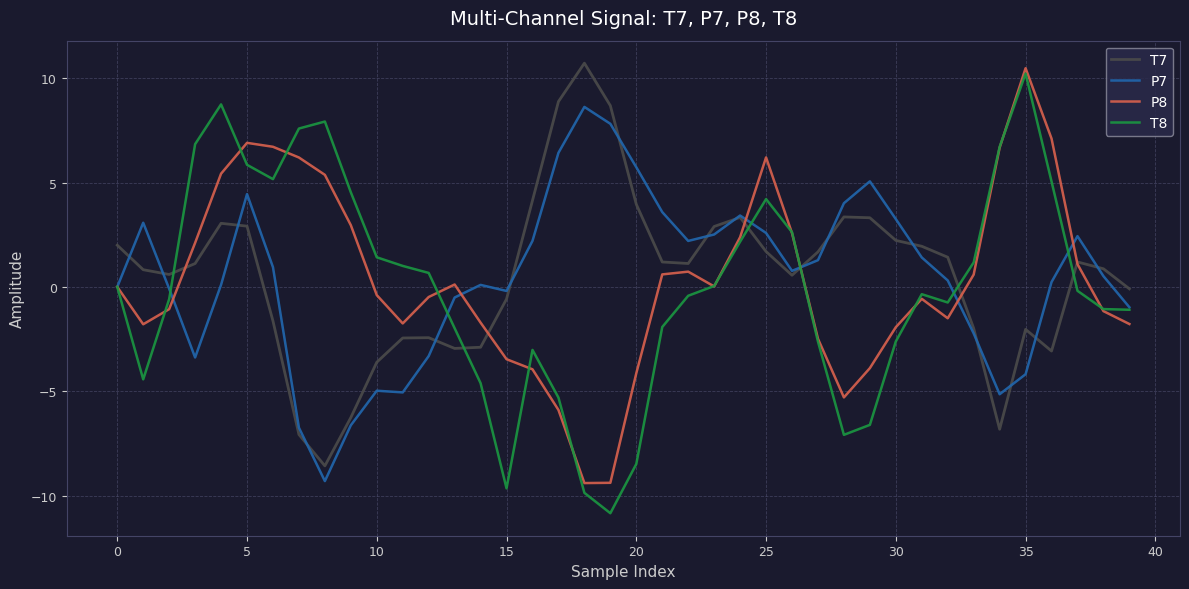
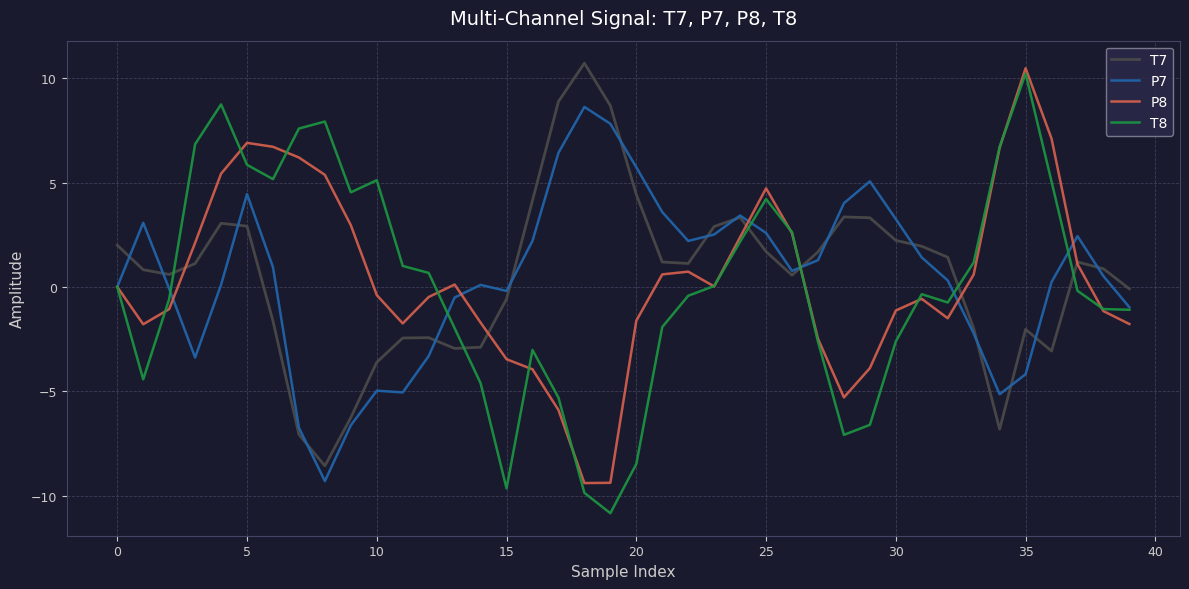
T8, 10: 1.4 -> 5.1
T7, 20: 4.0 -> 4.4
P8, 20: -4.1 -> -1.6
P8, 25: 6.2 -> 4.7
P8, 30: -1.9 -> -1.1
